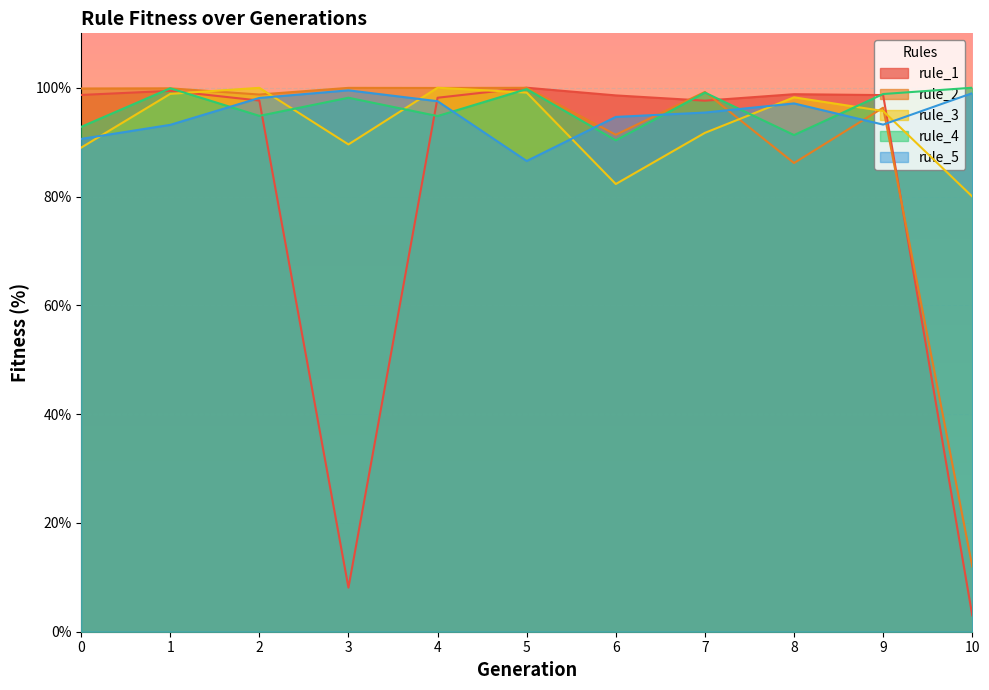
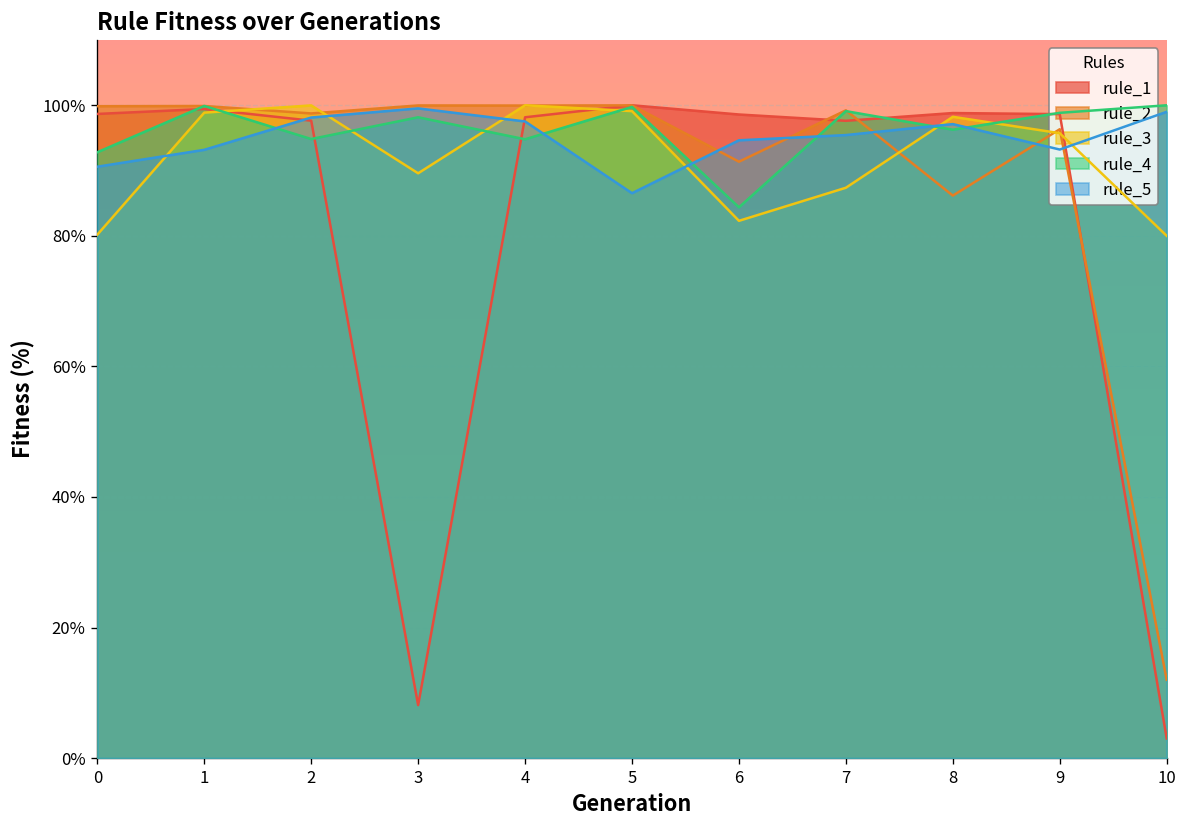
rule_3, 0: 89% -> 80%
rule_4, 6: 90% -> 84%
rule_3, 7: 92% -> 87%
rule_4, 8: 91% -> 96%
